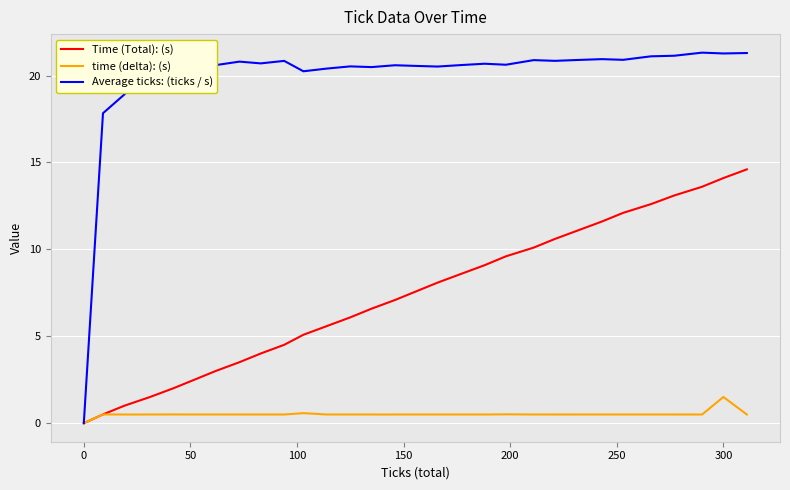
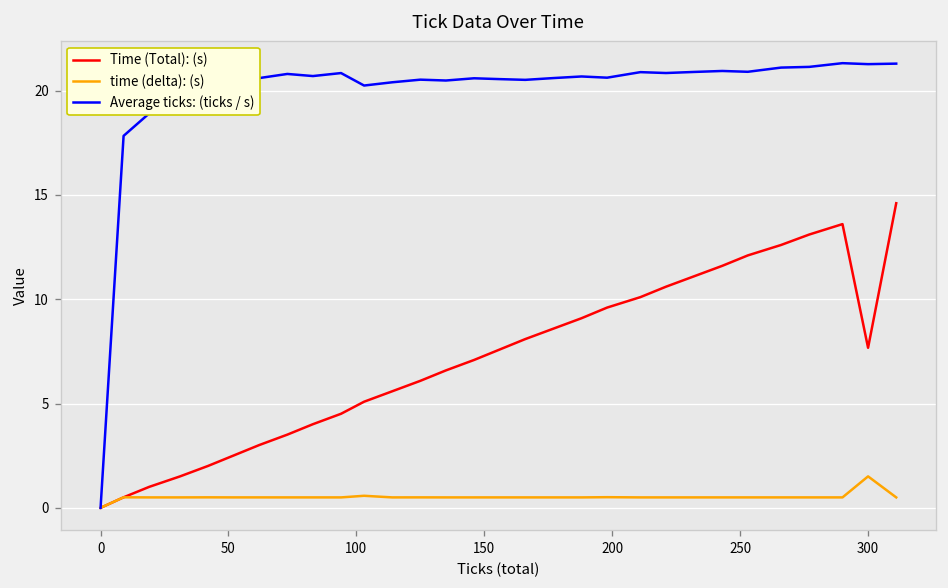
Time (Total): (s), 300: 14.1 -> 7.7
